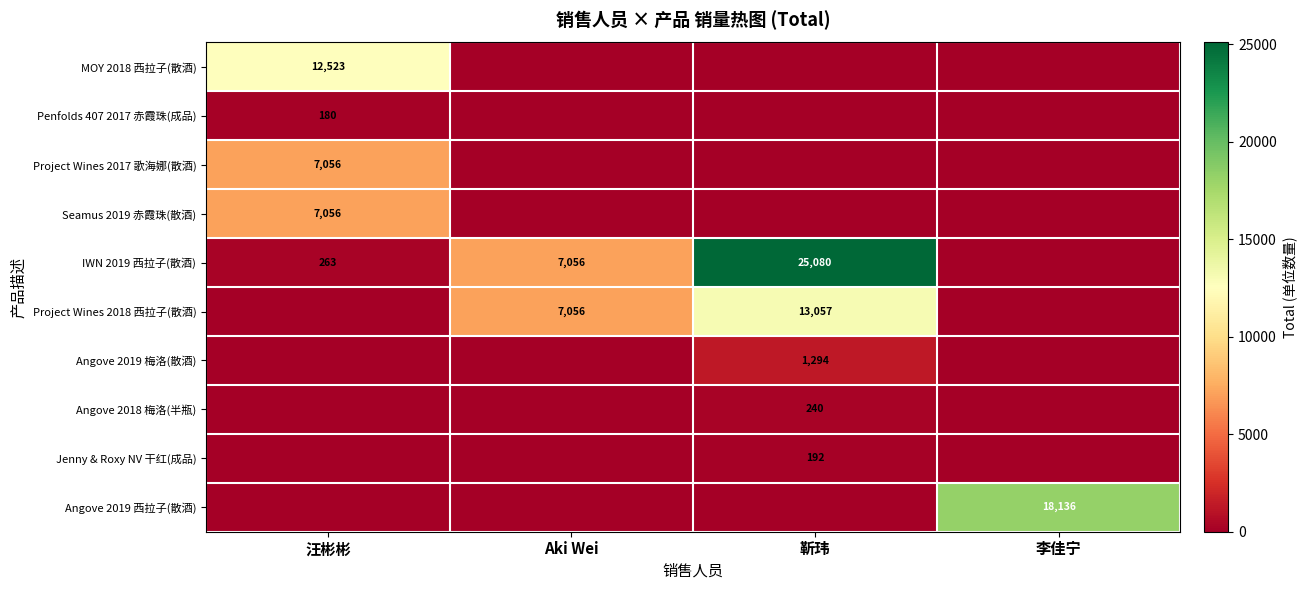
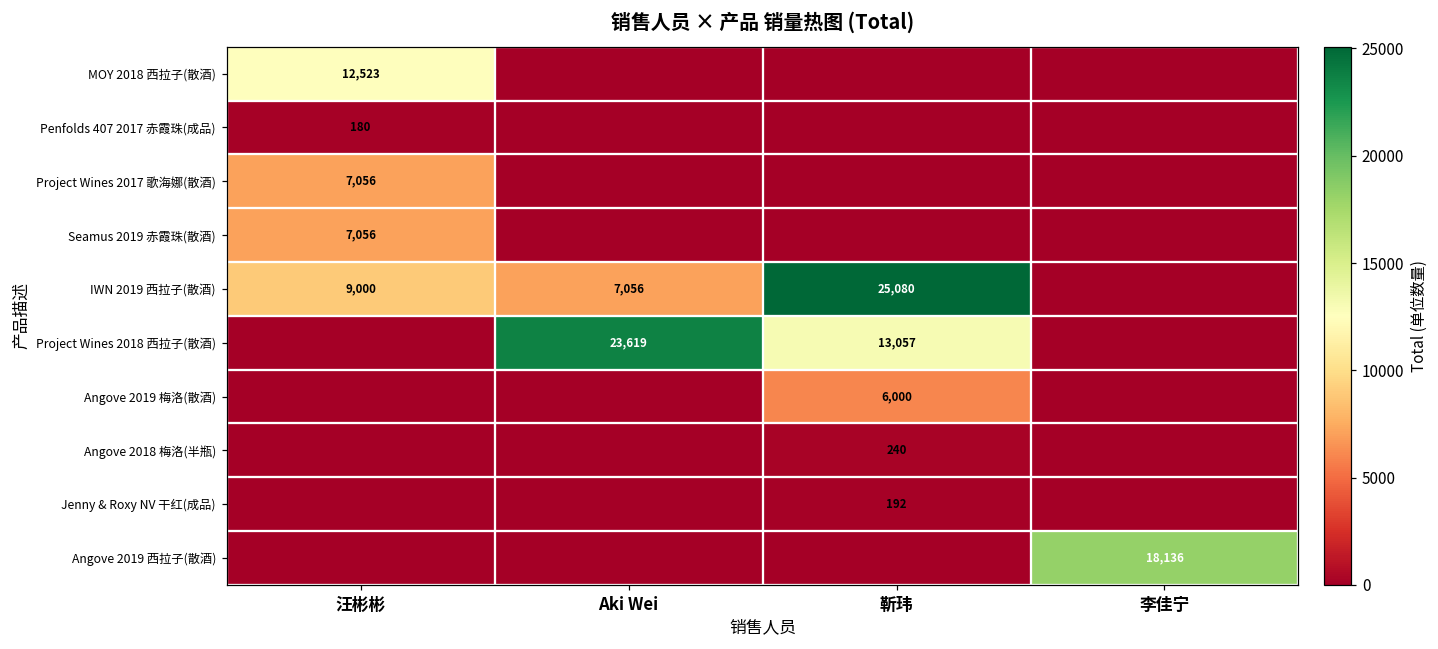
IWN 2019 西拉子(散酒), 汪彬彬: 263 -> 9,000
Project Wines 2018 西拉子(散酒), Aki Wei: 7,056 -> 23,619
Angove 2019 梅洛(散酒), 靳玮: 1,294 -> 6,000
